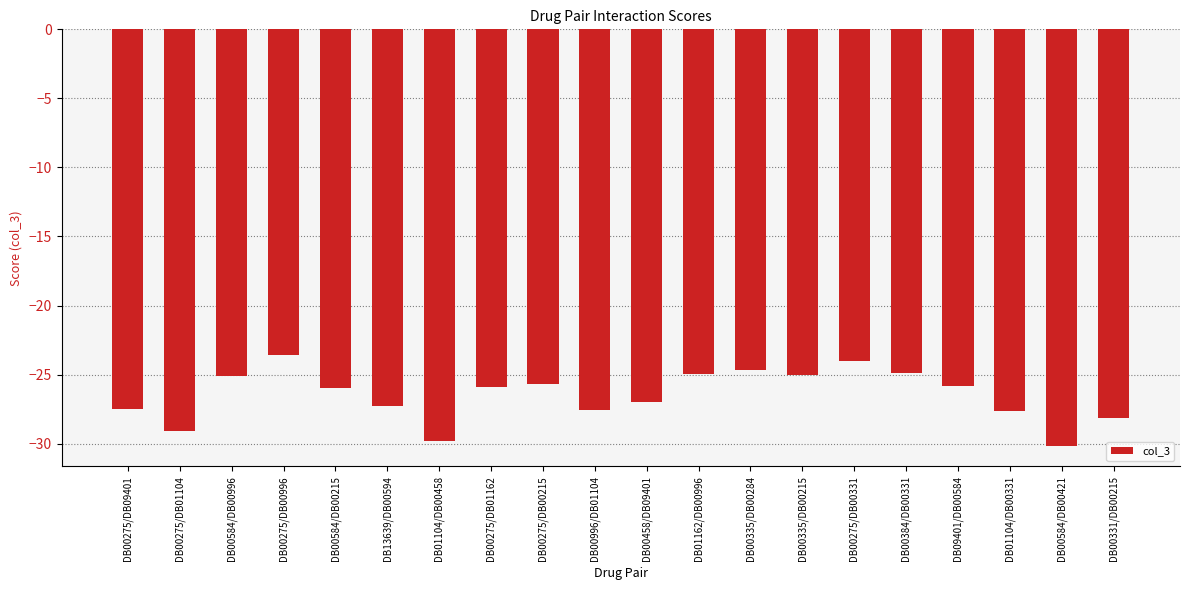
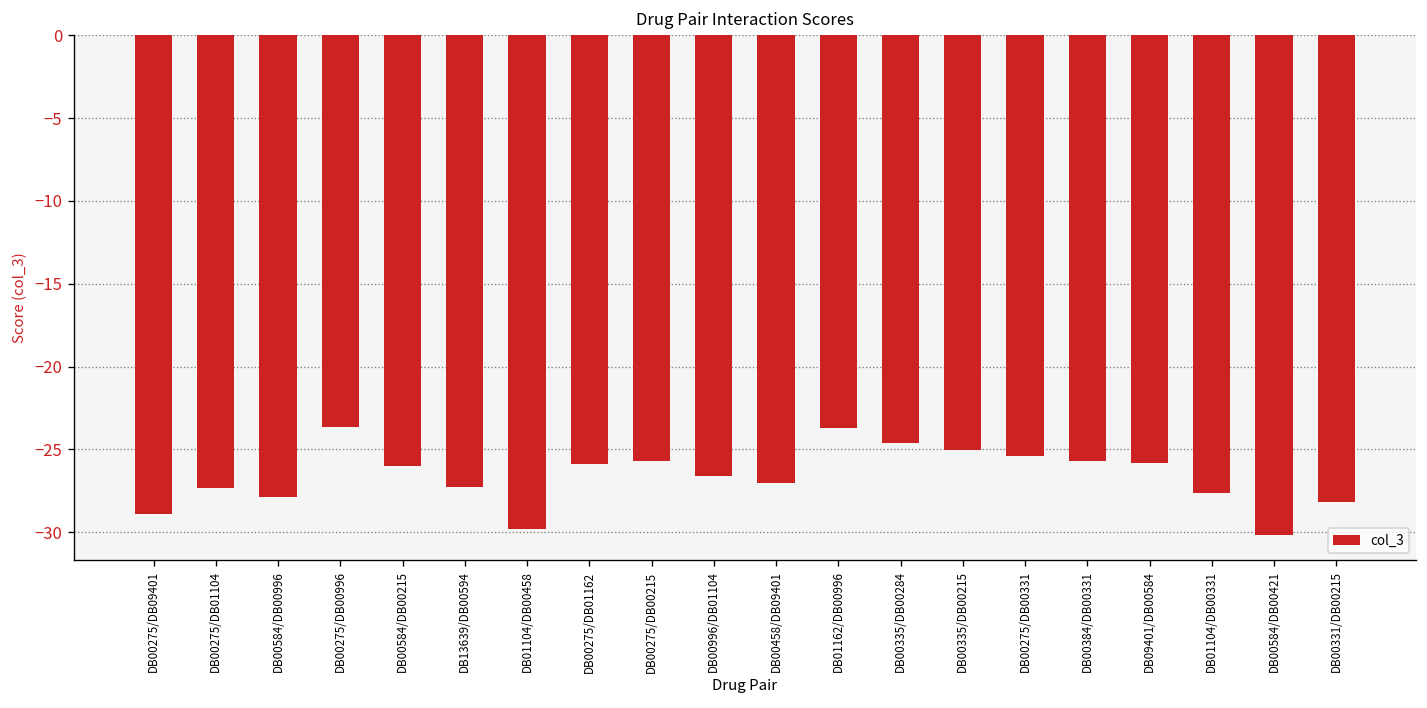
DB00275/DB09401: -27.5 -> -28.9
DB00275/DB01104: -29.1 -> -27.3
DB00584/DB00996: -25.1 -> -27.9
DB00996/DB01104: -27.6 -> -26.6
DB01162/DB00996: -24.9 -> -23.7
DB00275/DB00331: -24.0 -> -25.4
DB00384/DB00331: -24.9 -> -25.7
